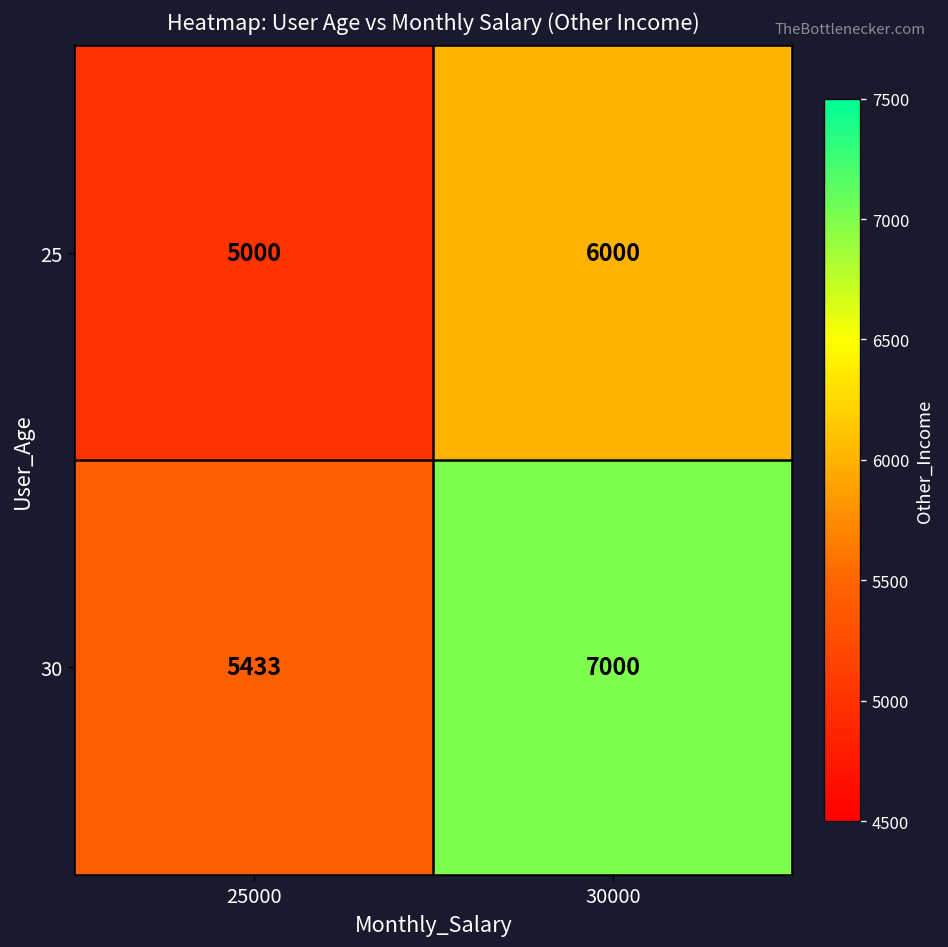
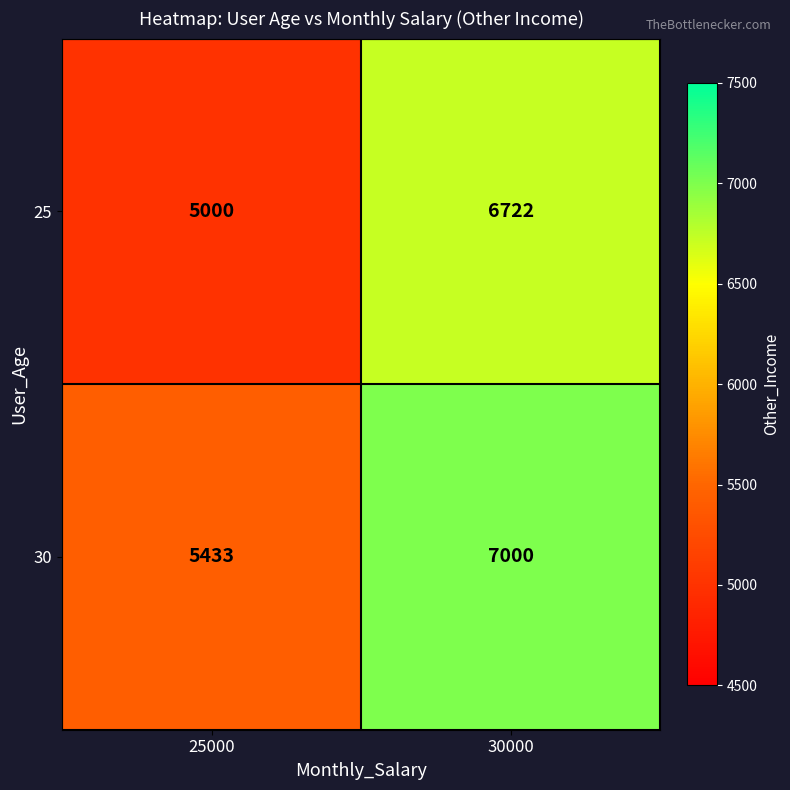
25, 30000: 6000 -> 6722
